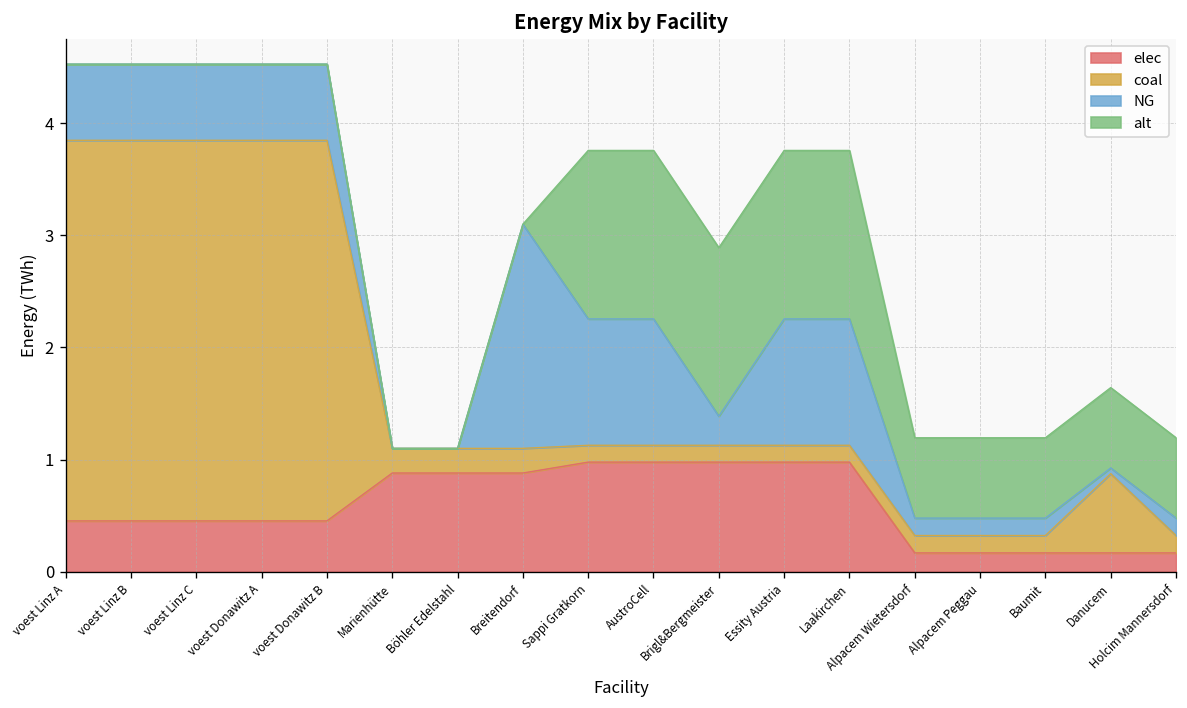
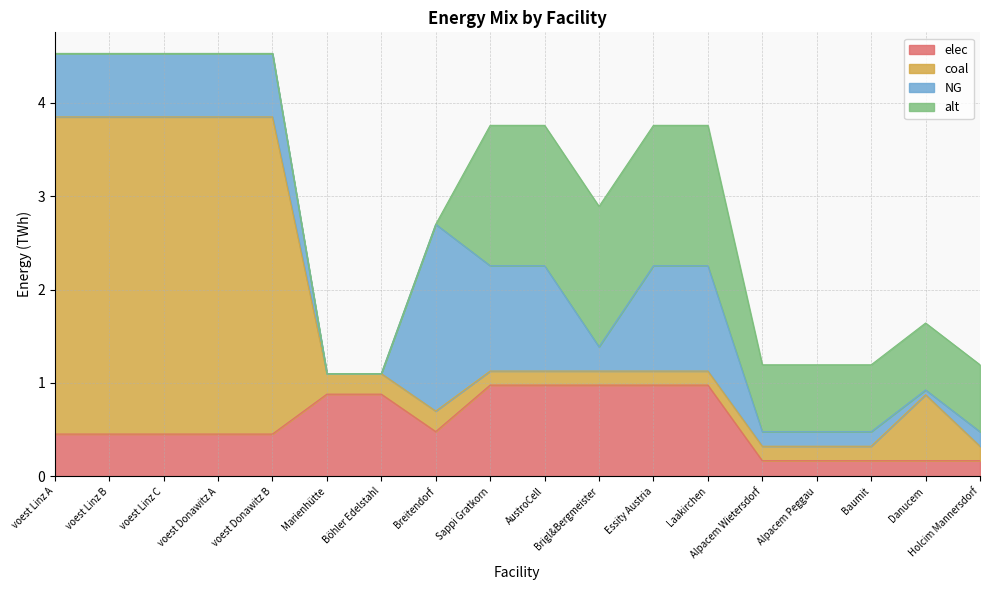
elec, Breitendorf: 0.9 -> 0.5
